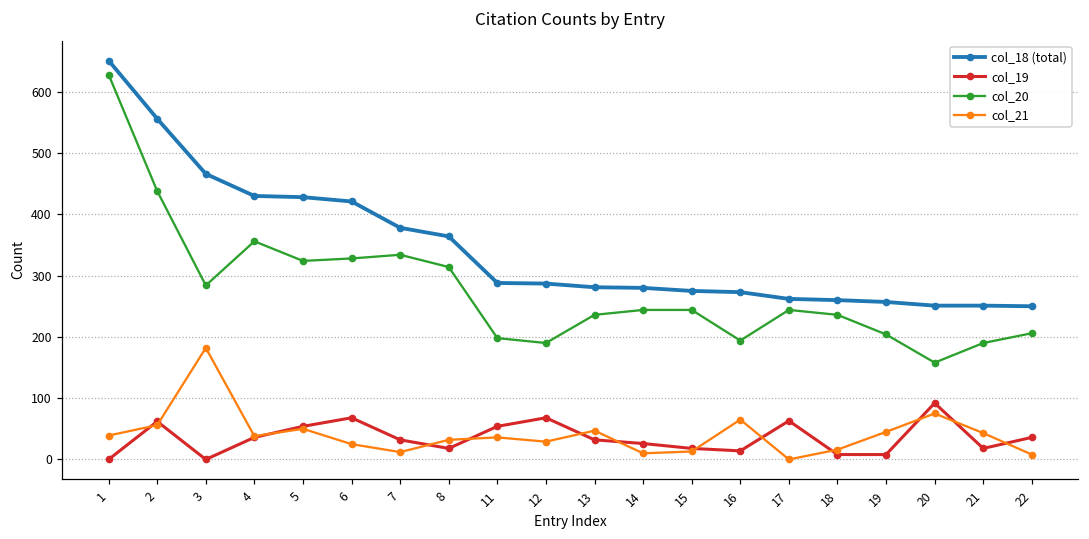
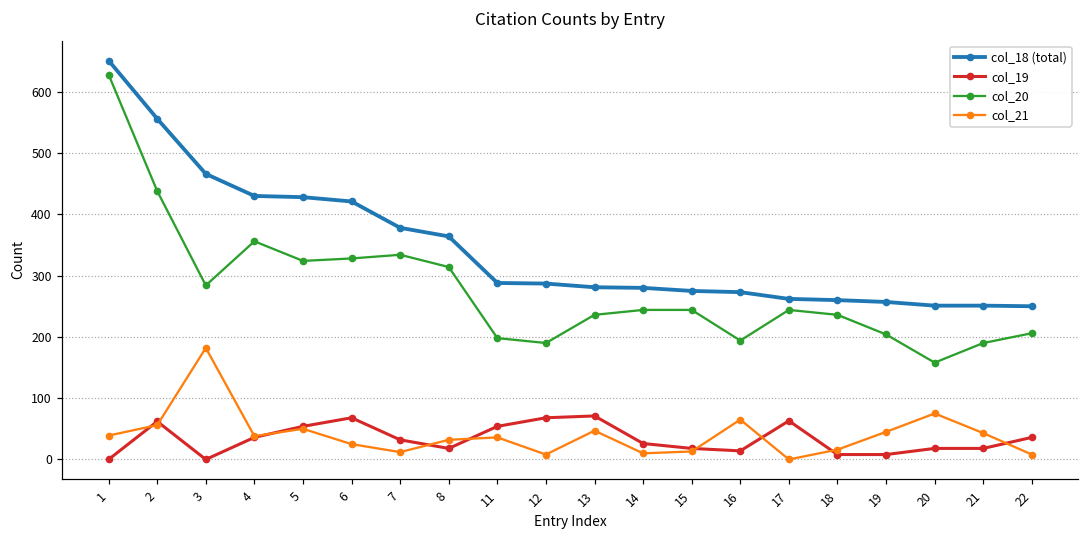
col_21, 12: 30 -> 10
col_19, 13: 30 -> 70
col_19, 20: 90 -> 20
